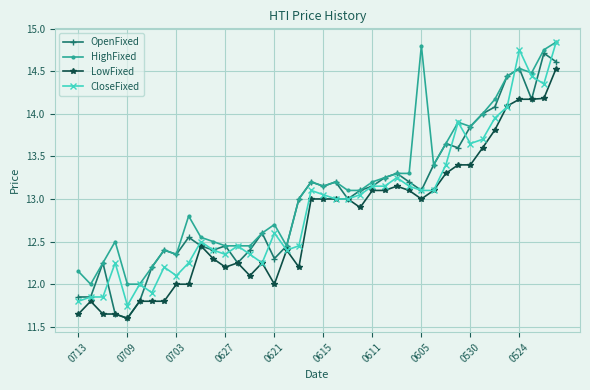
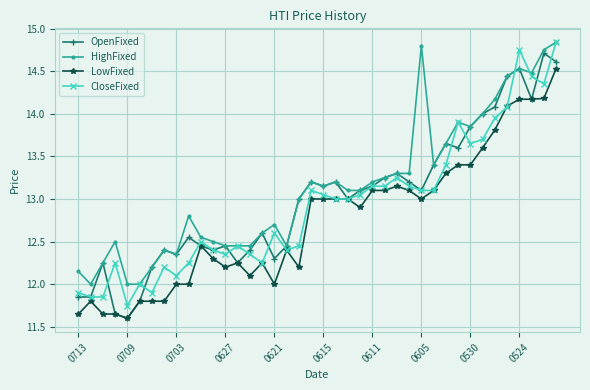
CloseFixed, 0713: 11.8 -> 11.9
